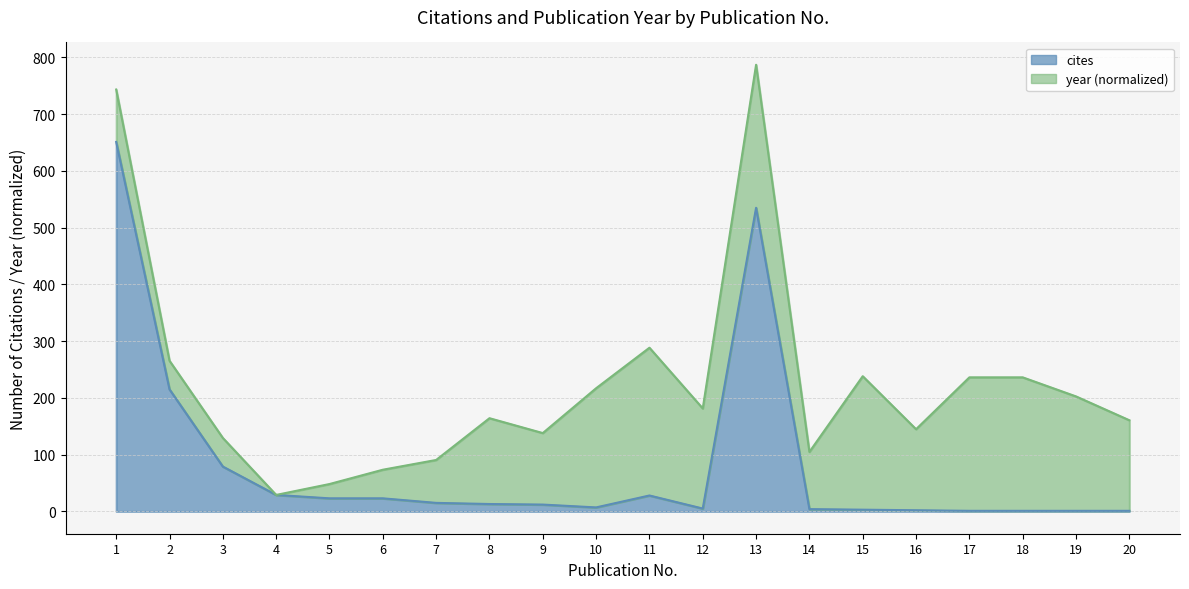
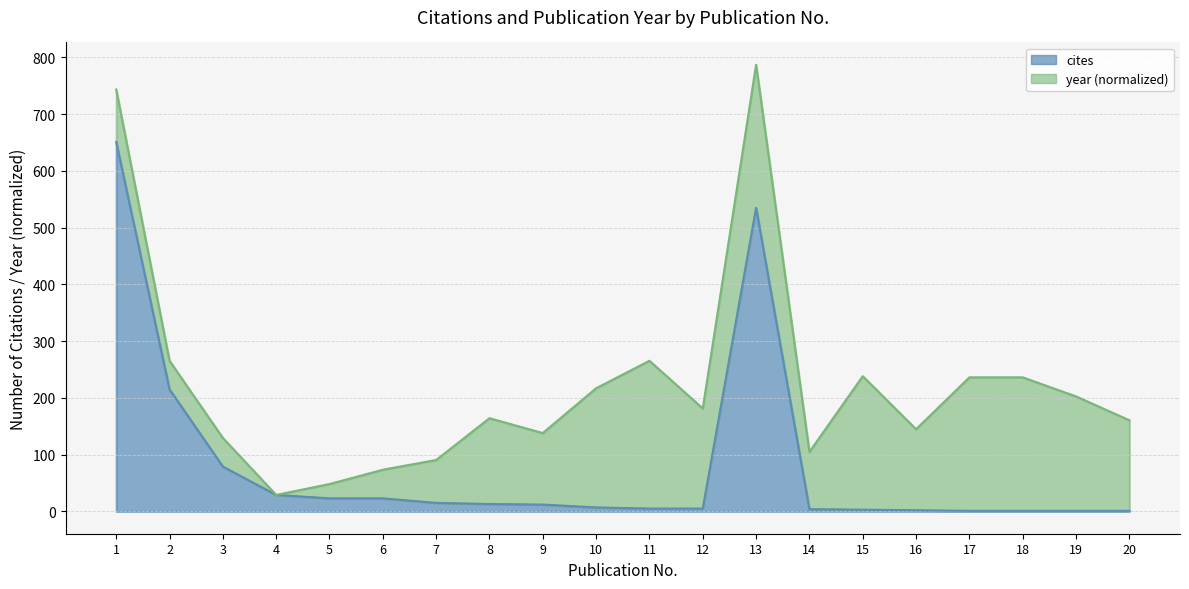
cites, 11: 30 -> 10
